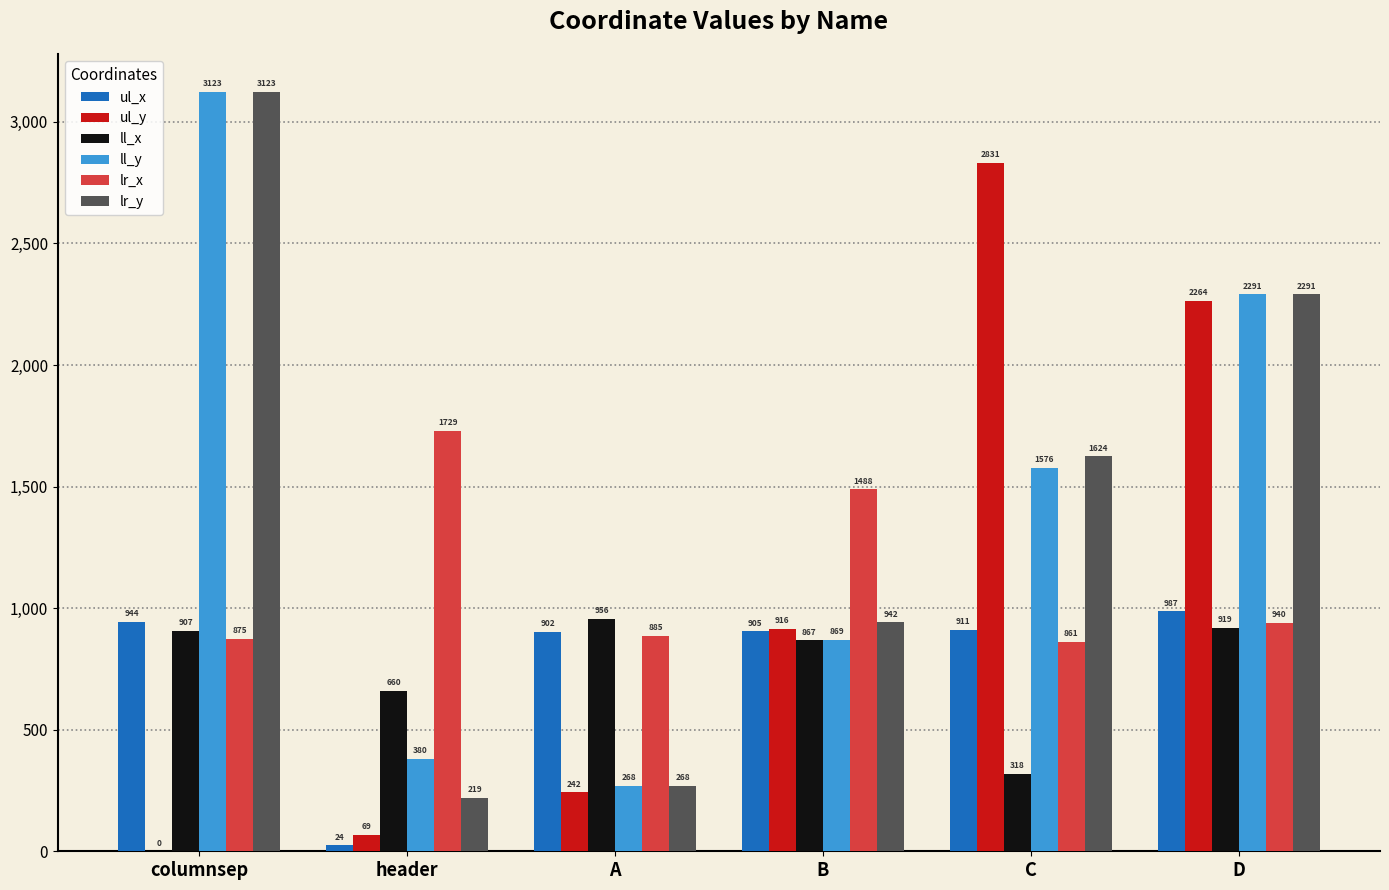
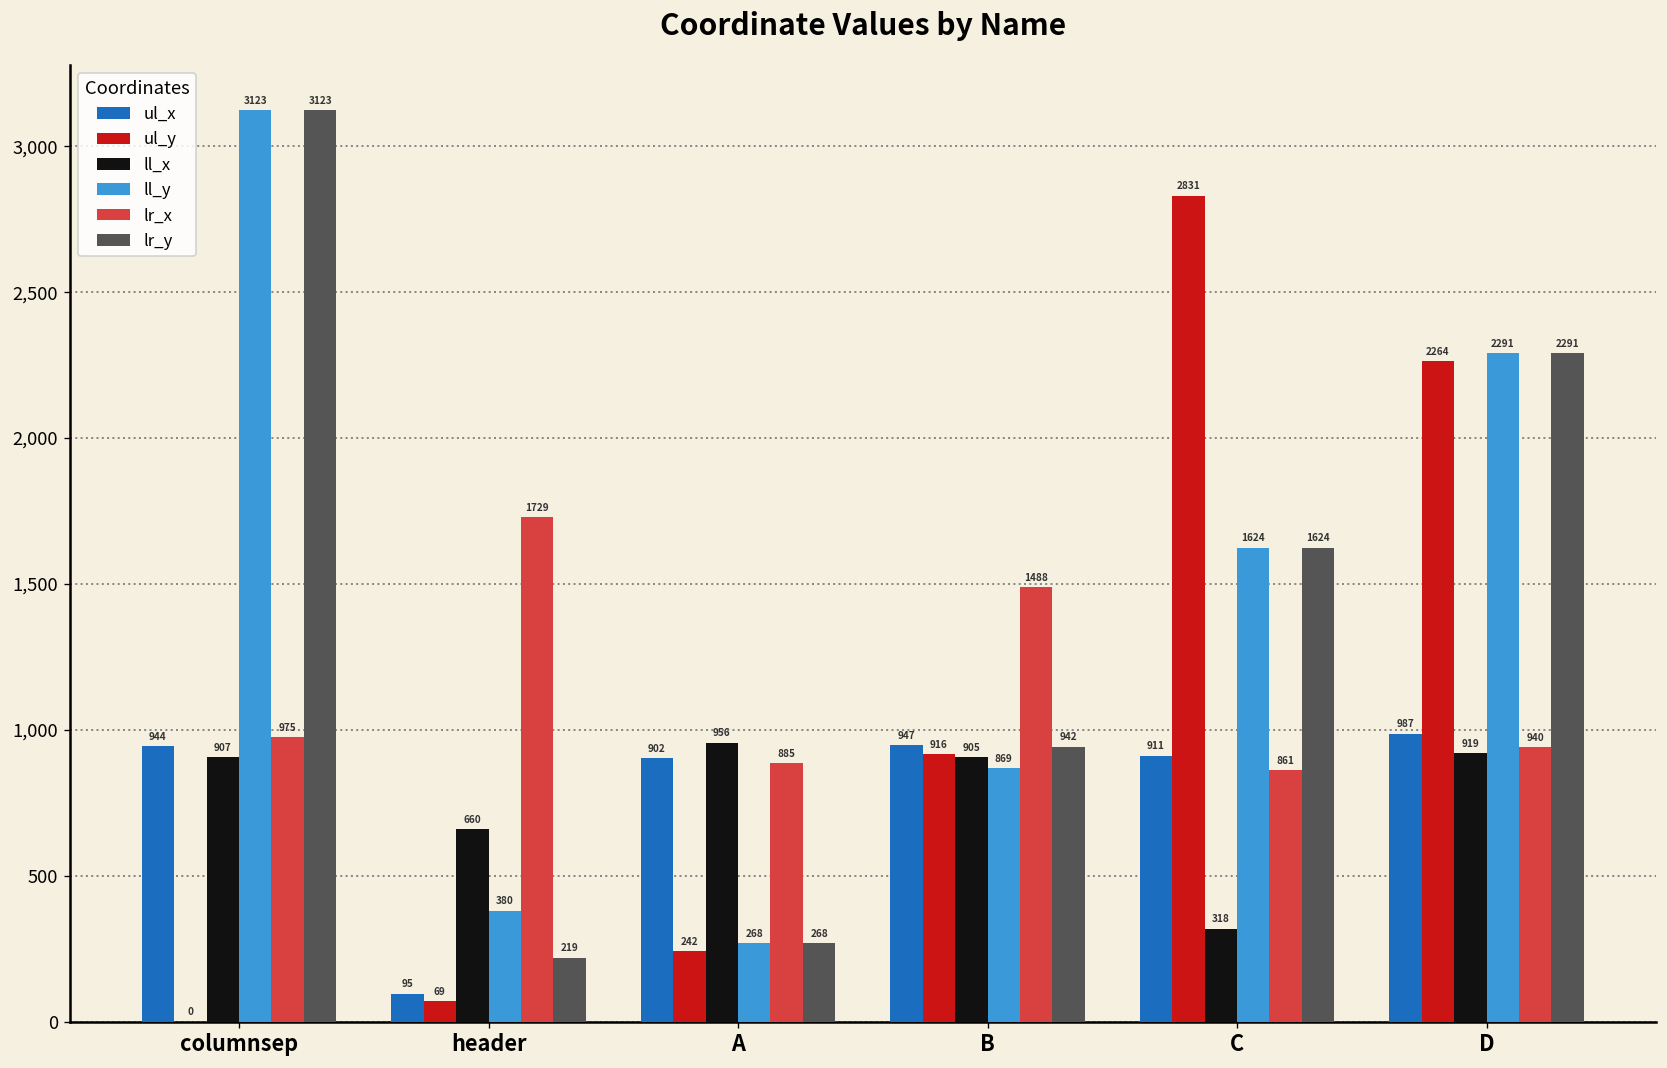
lr_x, columnsep: 875 -> 975
ul_x, header: 24 -> 95
ul_x, B: 905 -> 947
ll_x, B: 867 -> 905
ll_y, C: 1576 -> 1624
